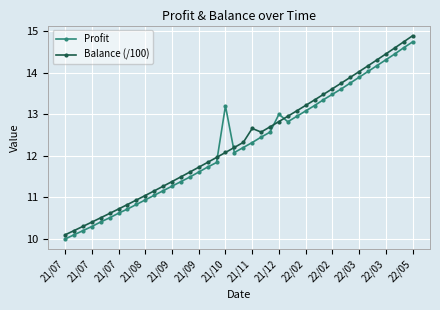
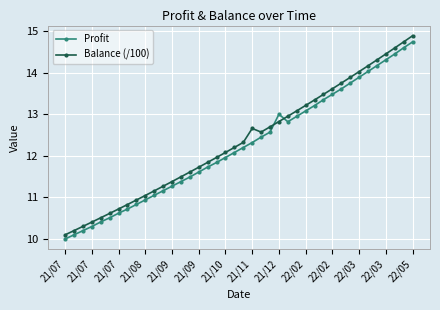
Profit, 21/10: 13.2 -> 12.0
